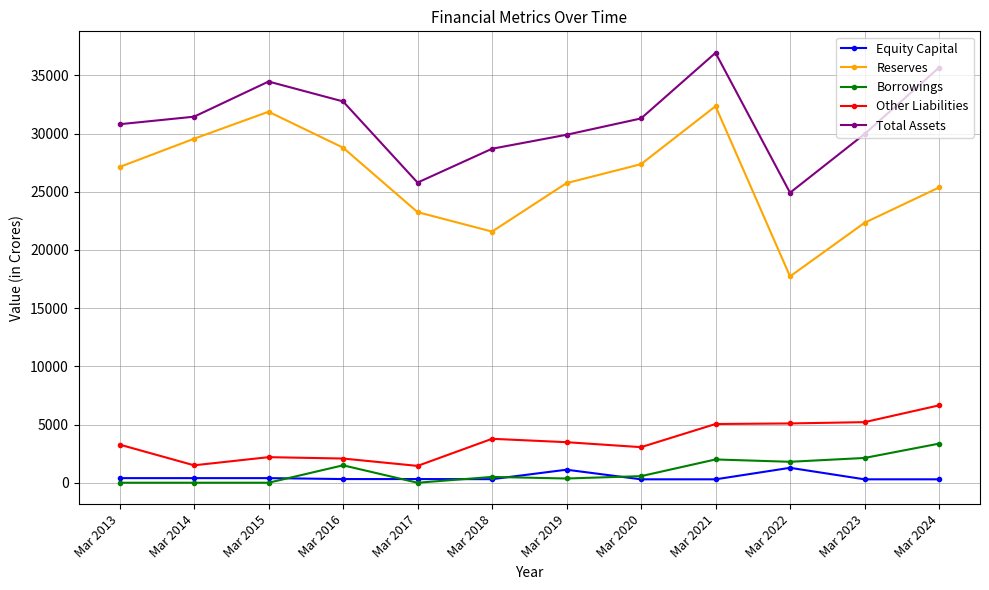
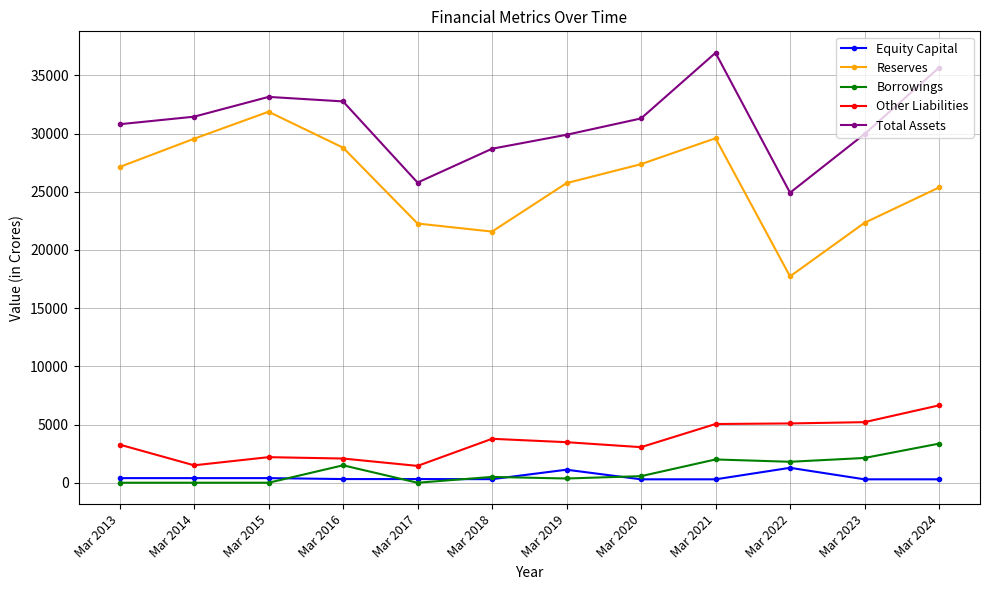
Total Assets, Mar 2015: 34500 -> 33100
Reserves, Mar 2017: 23200 -> 22300
Reserves, Mar 2021: 32300 -> 29600
